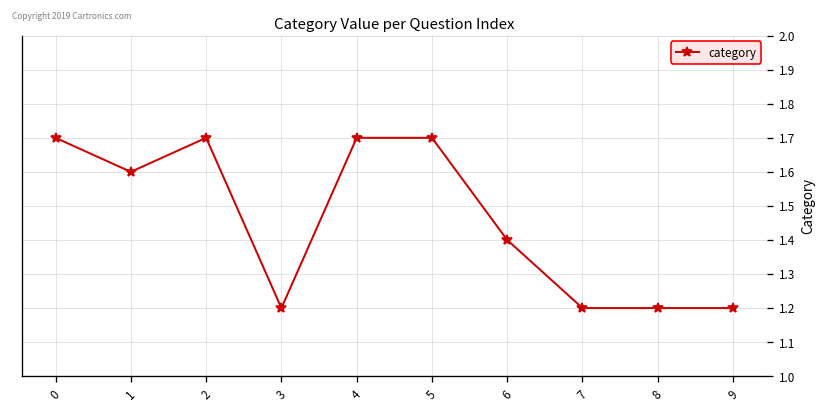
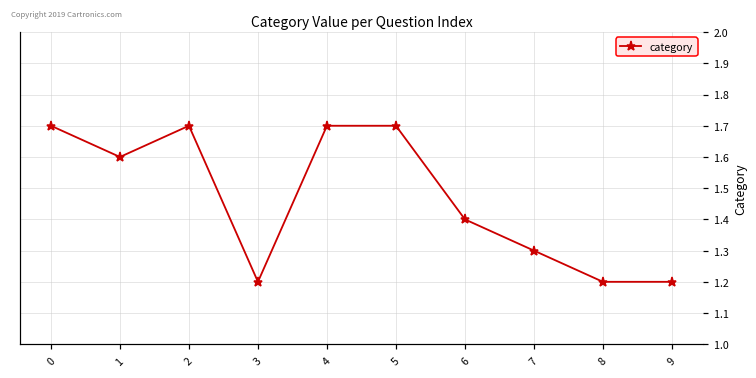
7: 1.2 -> 1.3
